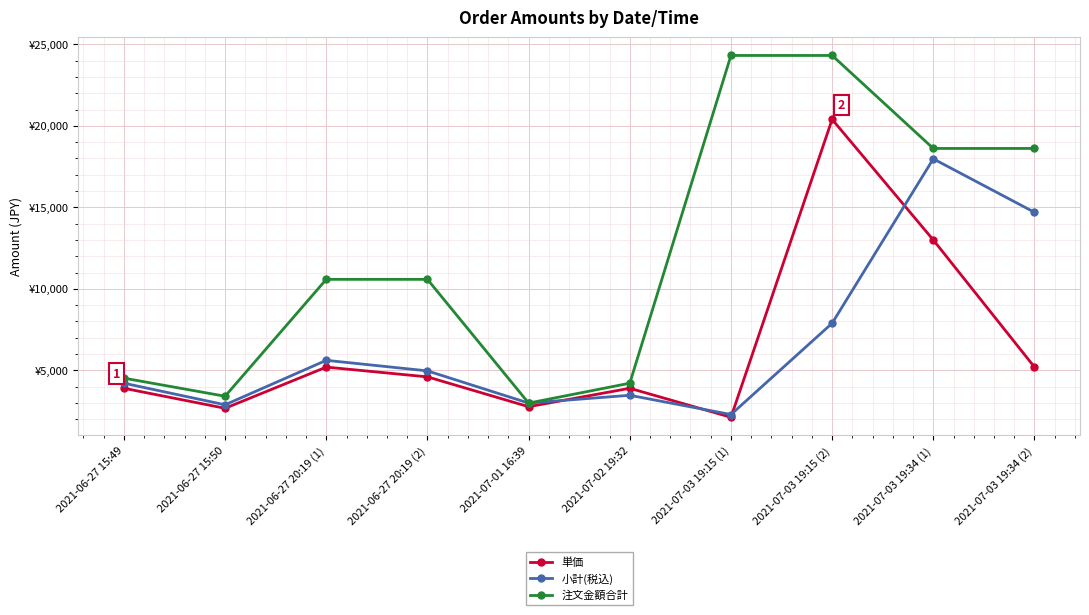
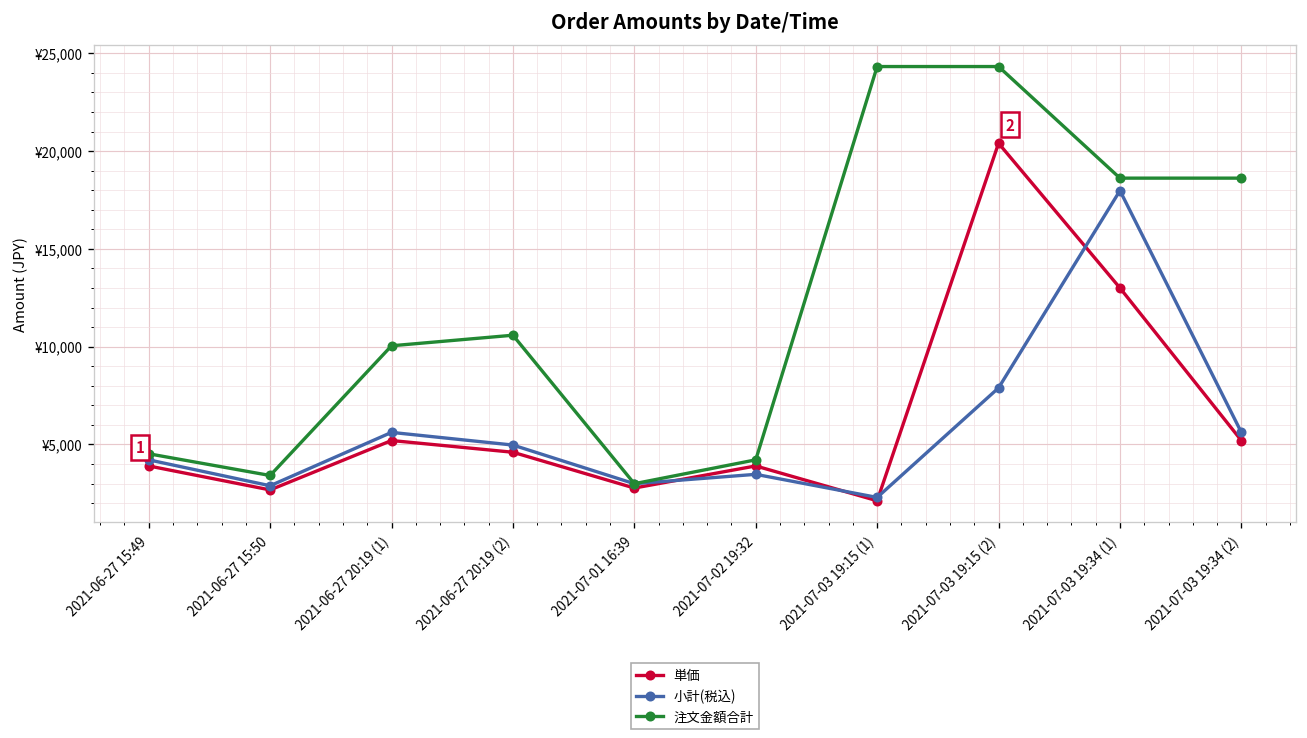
注文金額合計, 2021-06-27 20:19 (1): ¥10,600 -> ¥10,000
小計(税込), 2021-07-03 19:34 (2): ¥14,700 -> ¥5,600
